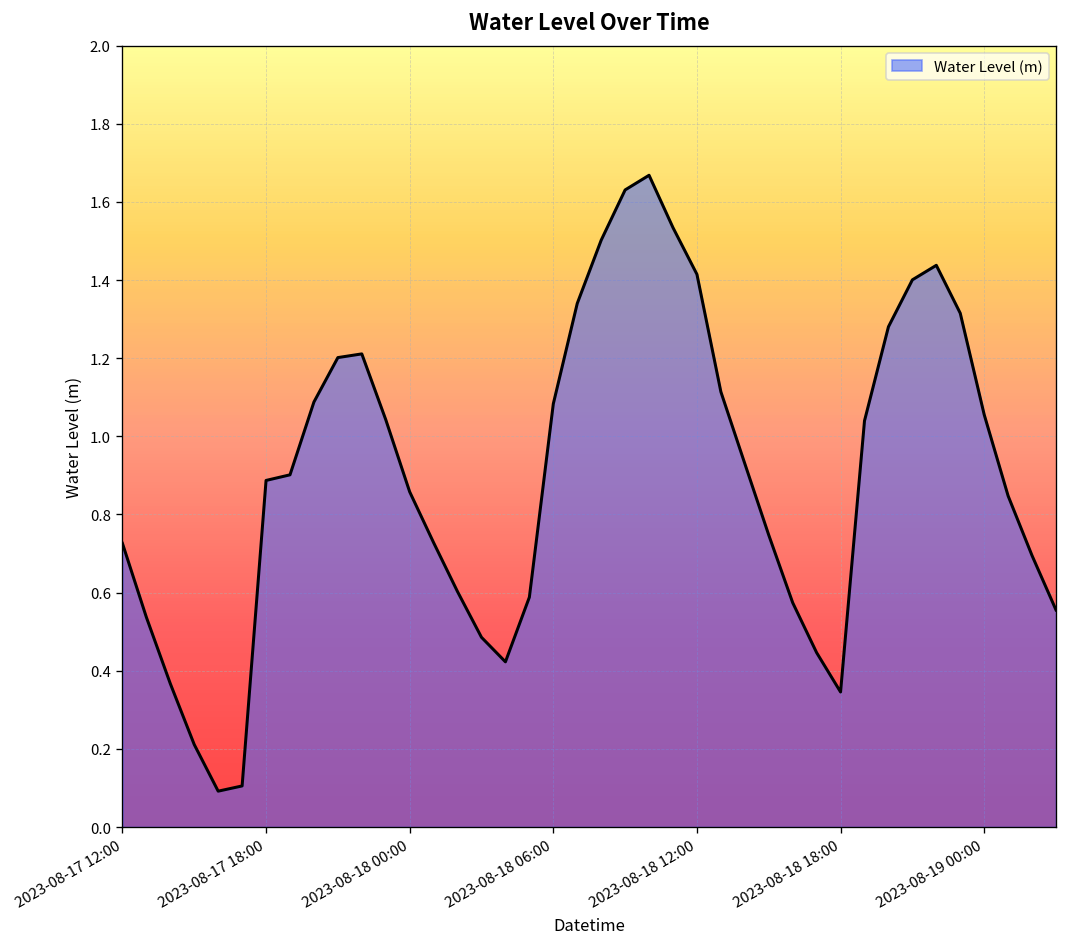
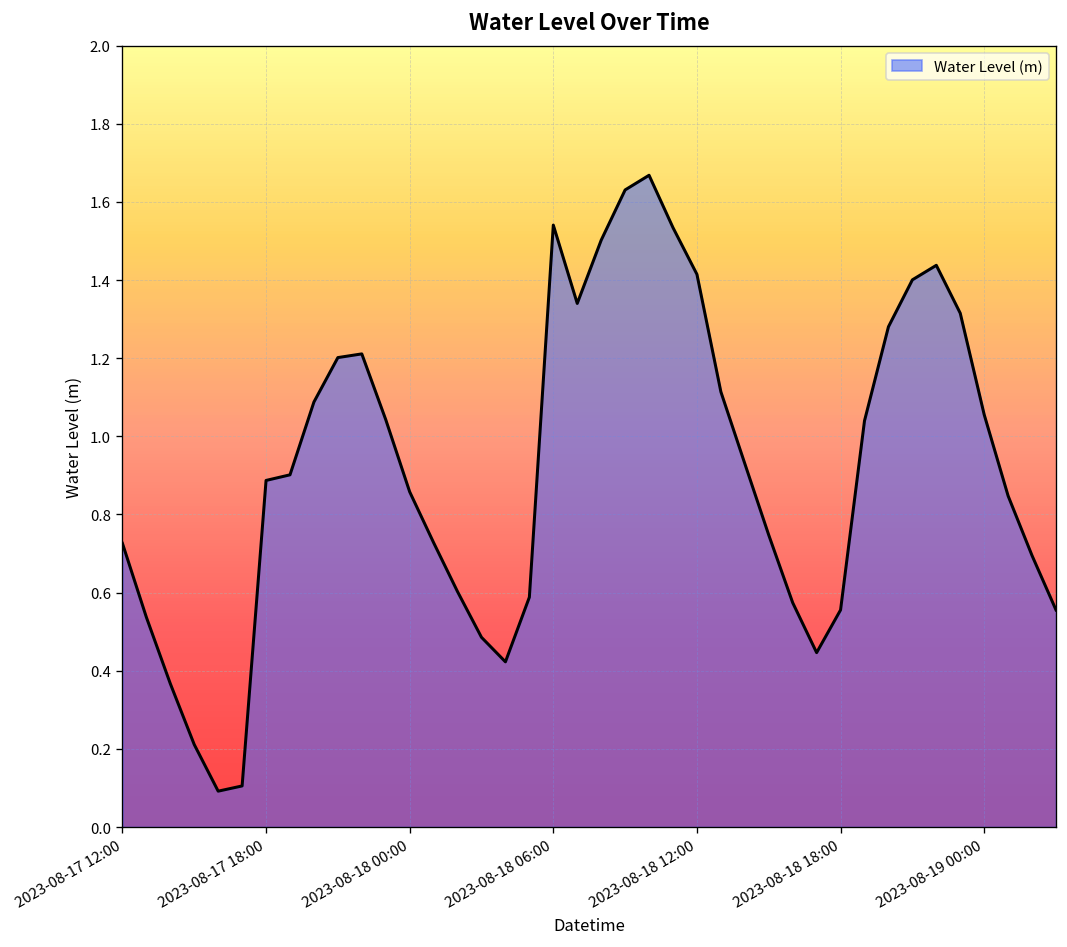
2023-08-18 06:00: 1.08 -> 1.54
2023-08-18 18:00: 0.35 -> 0.56
